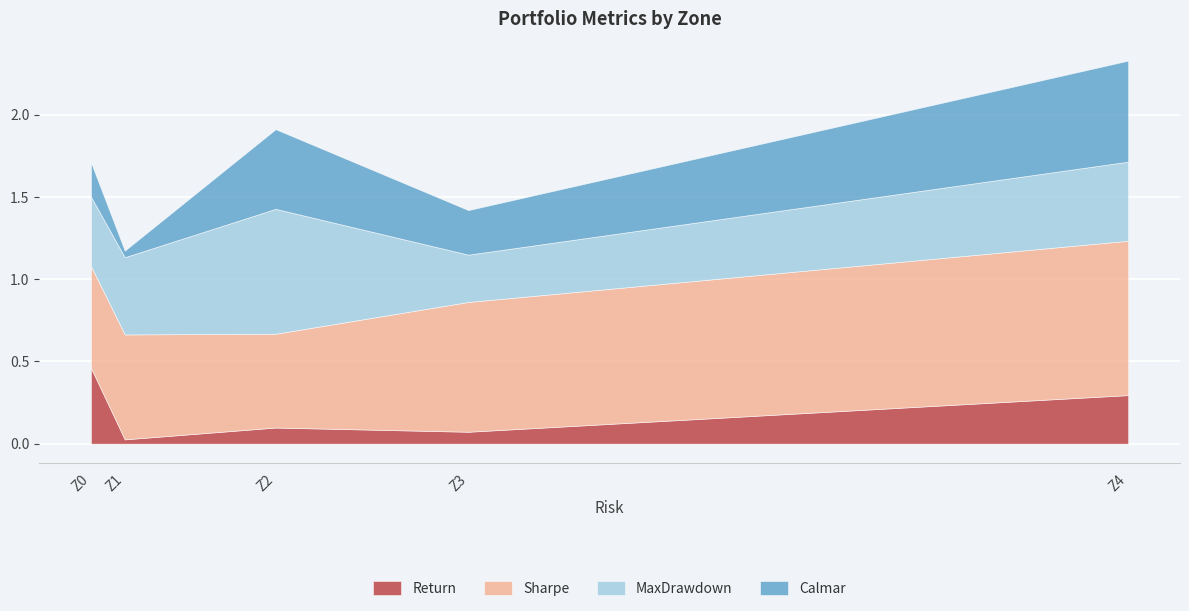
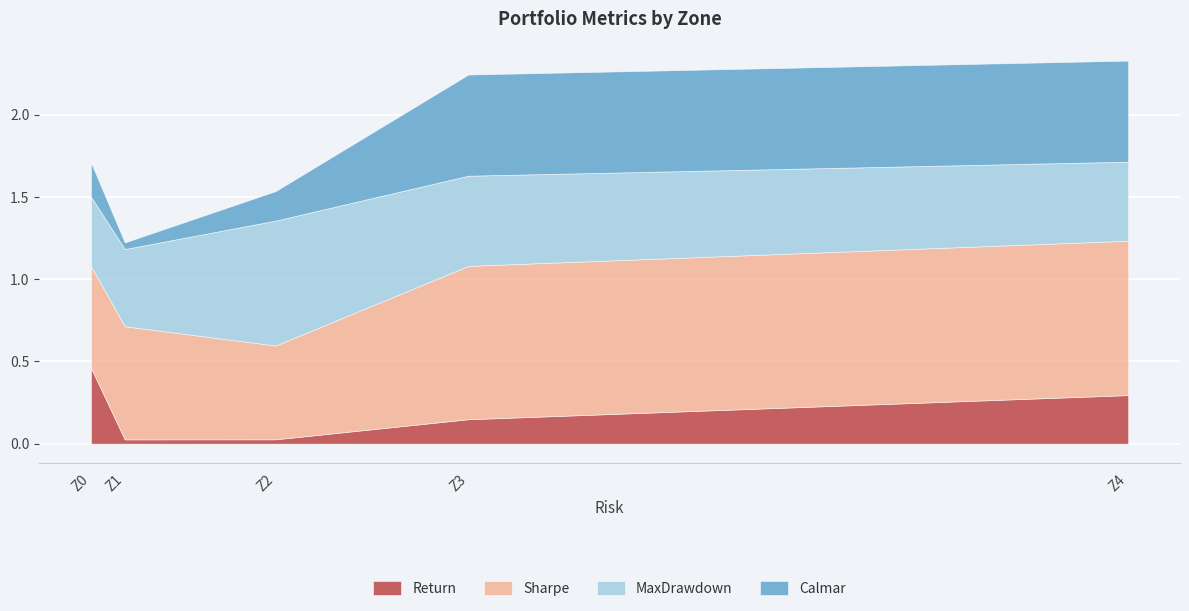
Sharpe, Z1: 0.64 -> 0.69
Return, Z2: 0.10 -> 0.03
Calmar, Z2: 0.48 -> 0.18
Return, Z3: 0.07 -> 0.15
Sharpe, Z3: 0.79 -> 0.93
MaxDrawdown, Z3: 0.29 -> 0.55
Calmar, Z3: 0.27 -> 0.61
